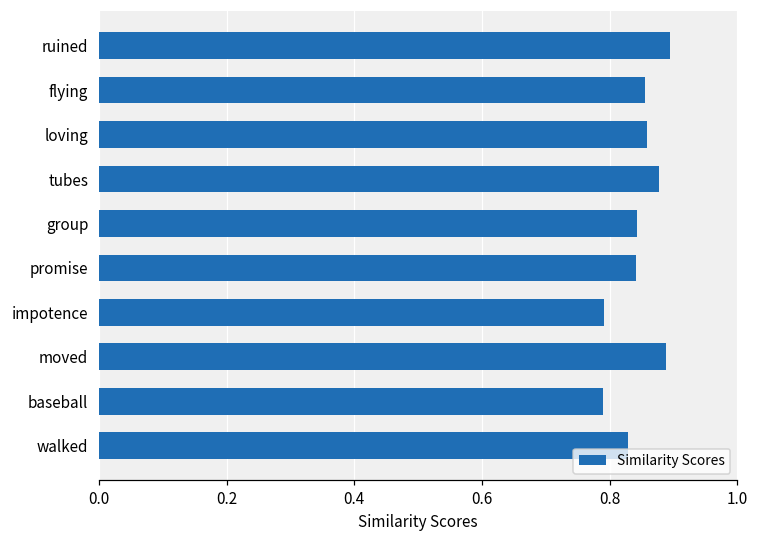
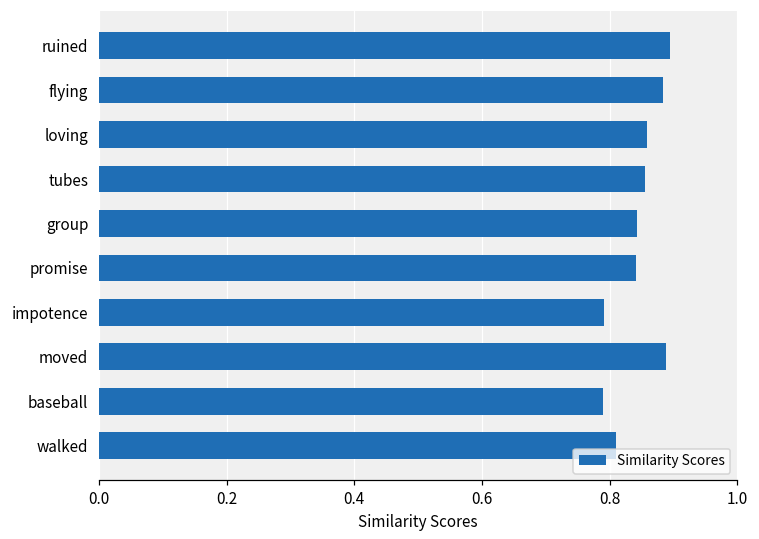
flying: 0.86 -> 0.88
tubes: 0.88 -> 0.86
walked: 0.83 -> 0.81
